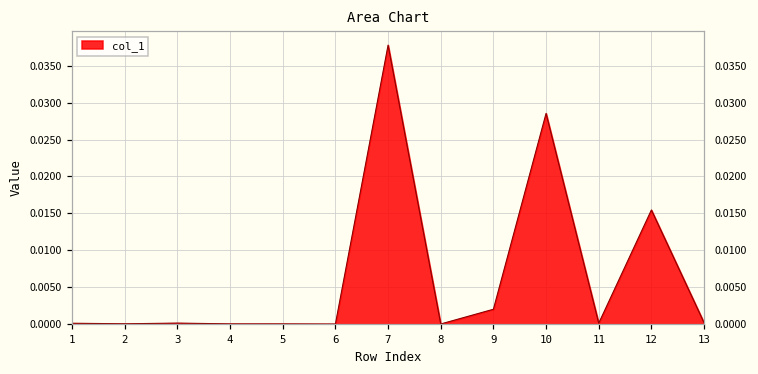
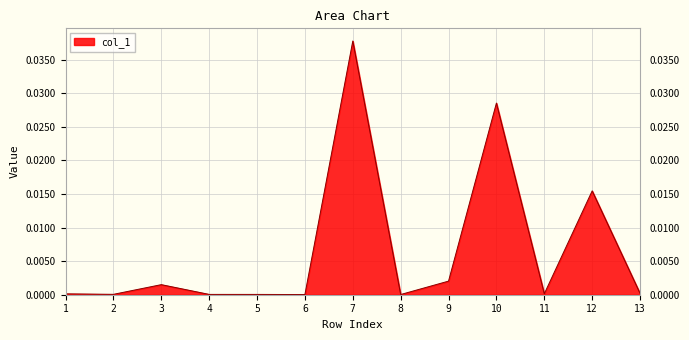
3: 0.000 -> 0.002
